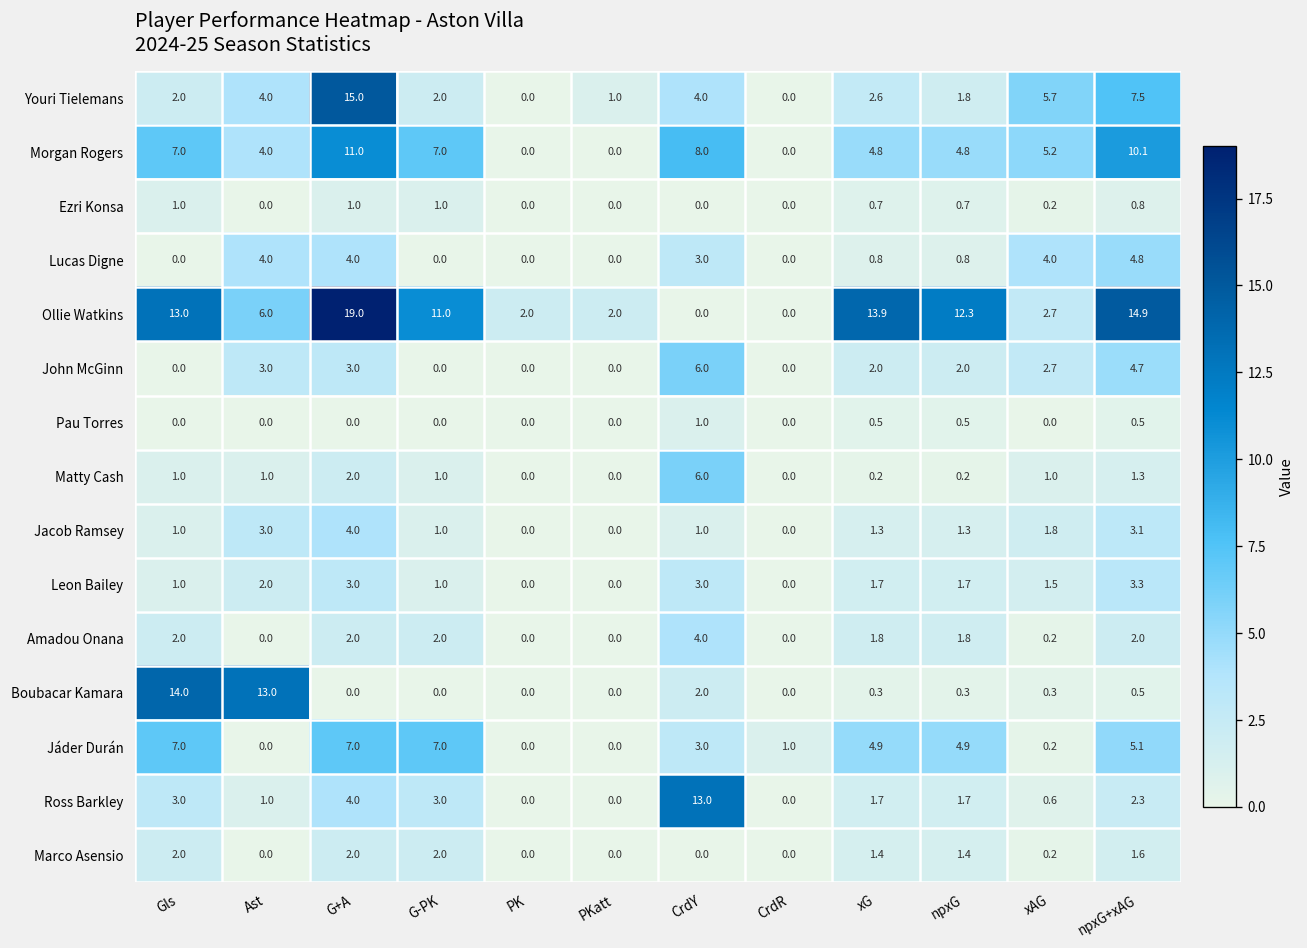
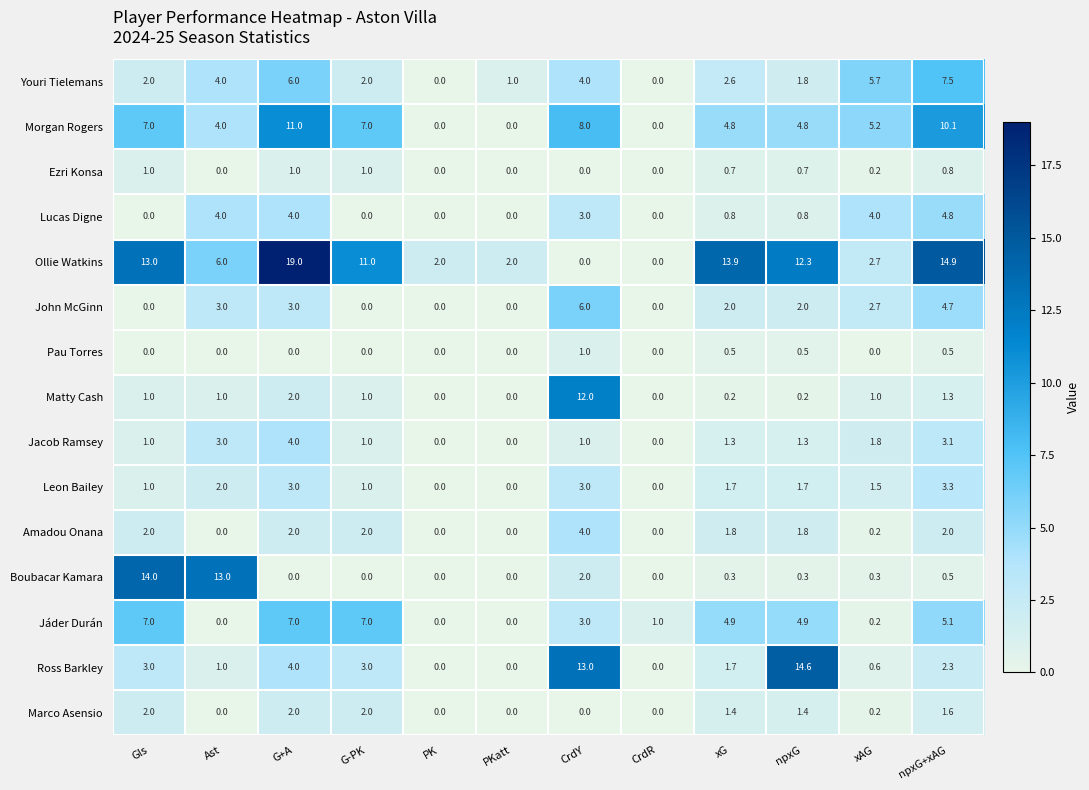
Youri Tielemans, G+A: 15.0 -> 6.0
Matty Cash, CrdY: 6.0 -> 12.0
Ross Barkley, npxG: 1.7 -> 14.6
